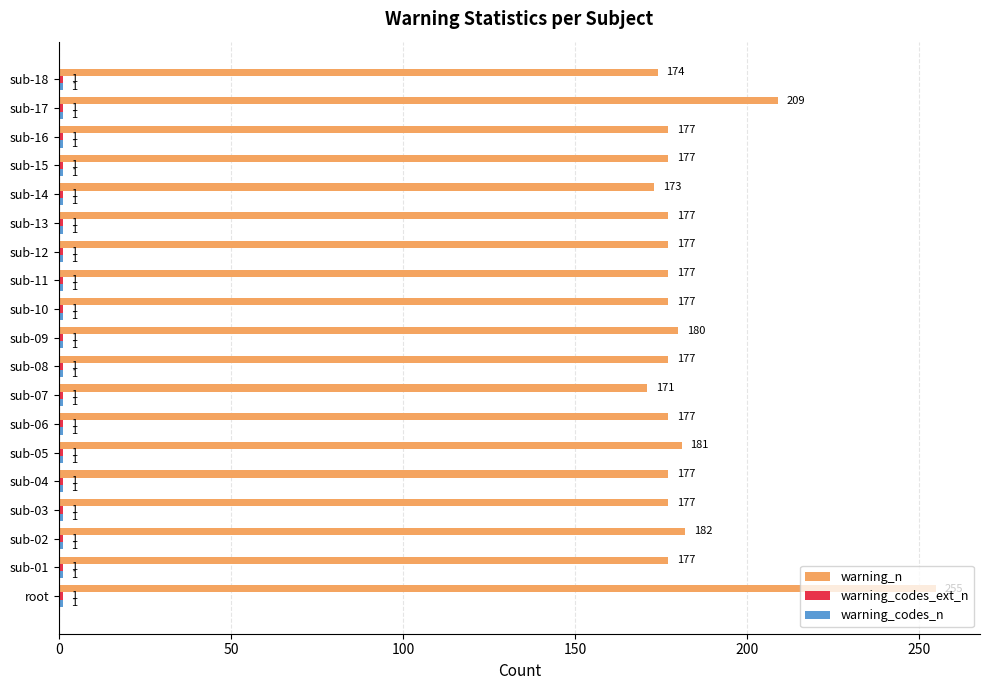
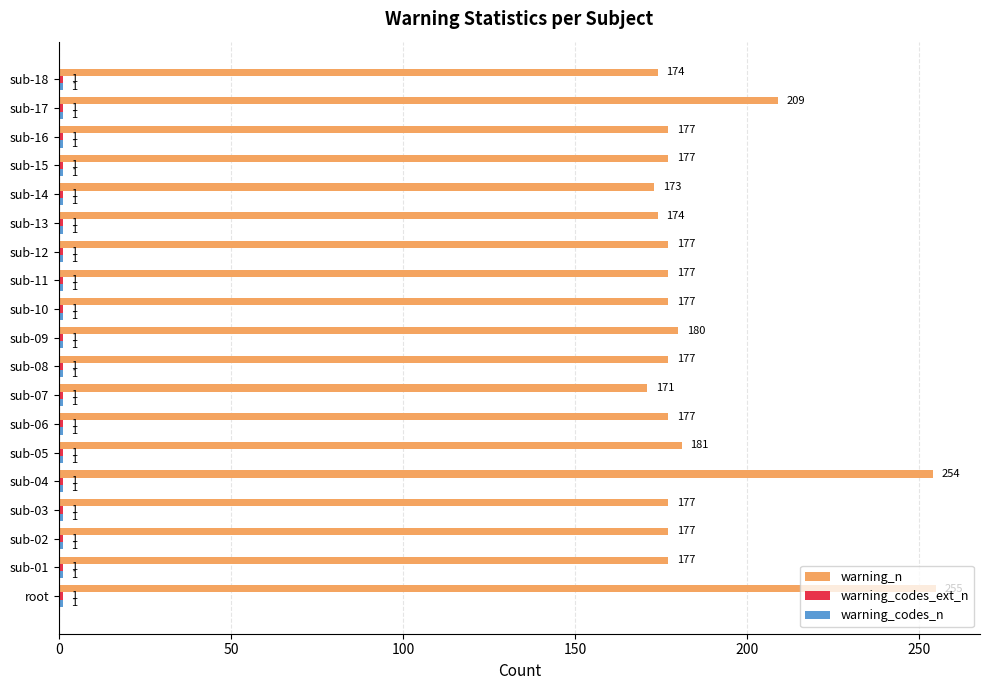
warning_n, sub-13: 177 -> 174
warning_n, sub-04: 177 -> 254
warning_n, sub-02: 182 -> 177
